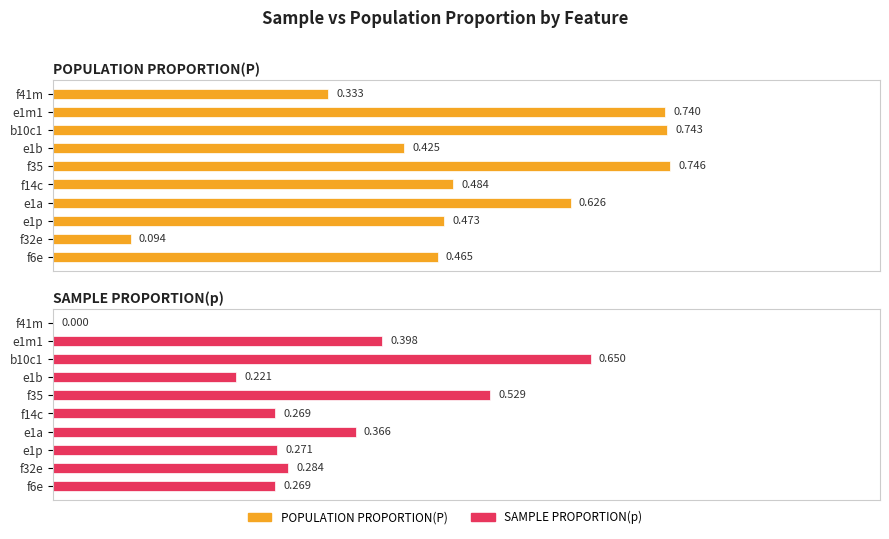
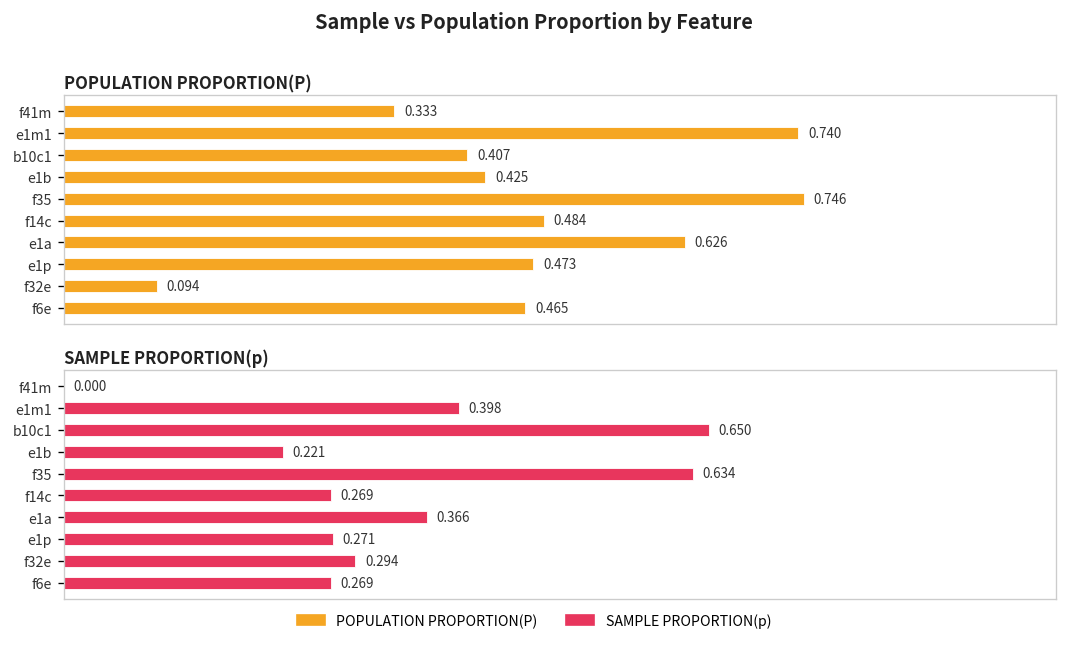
POPULATION PROPORTION(P), b10c1: 0.743 -> 0.407
SAMPLE PROPORTION(p), f35: 0.529 -> 0.634
SAMPLE PROPORTION(p), f32e: 0.284 -> 0.294
